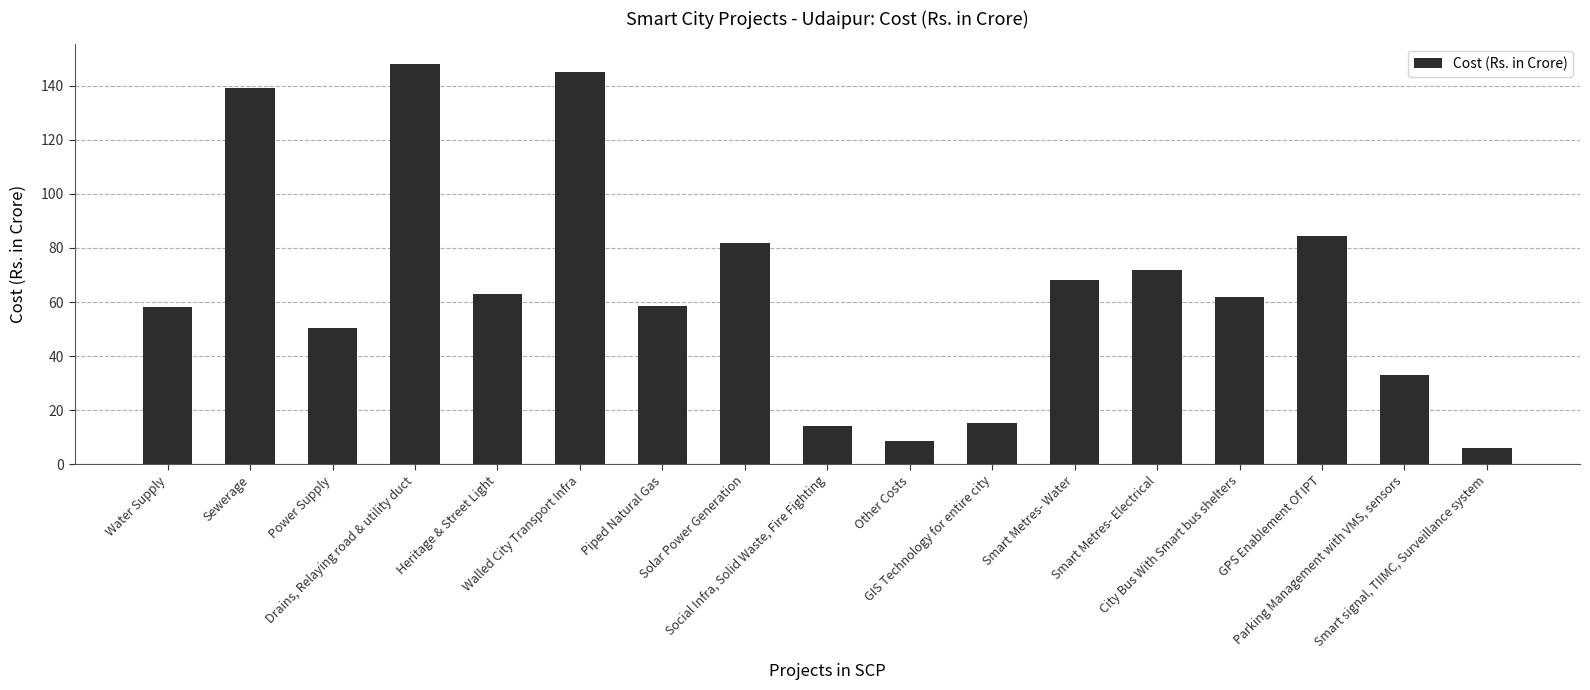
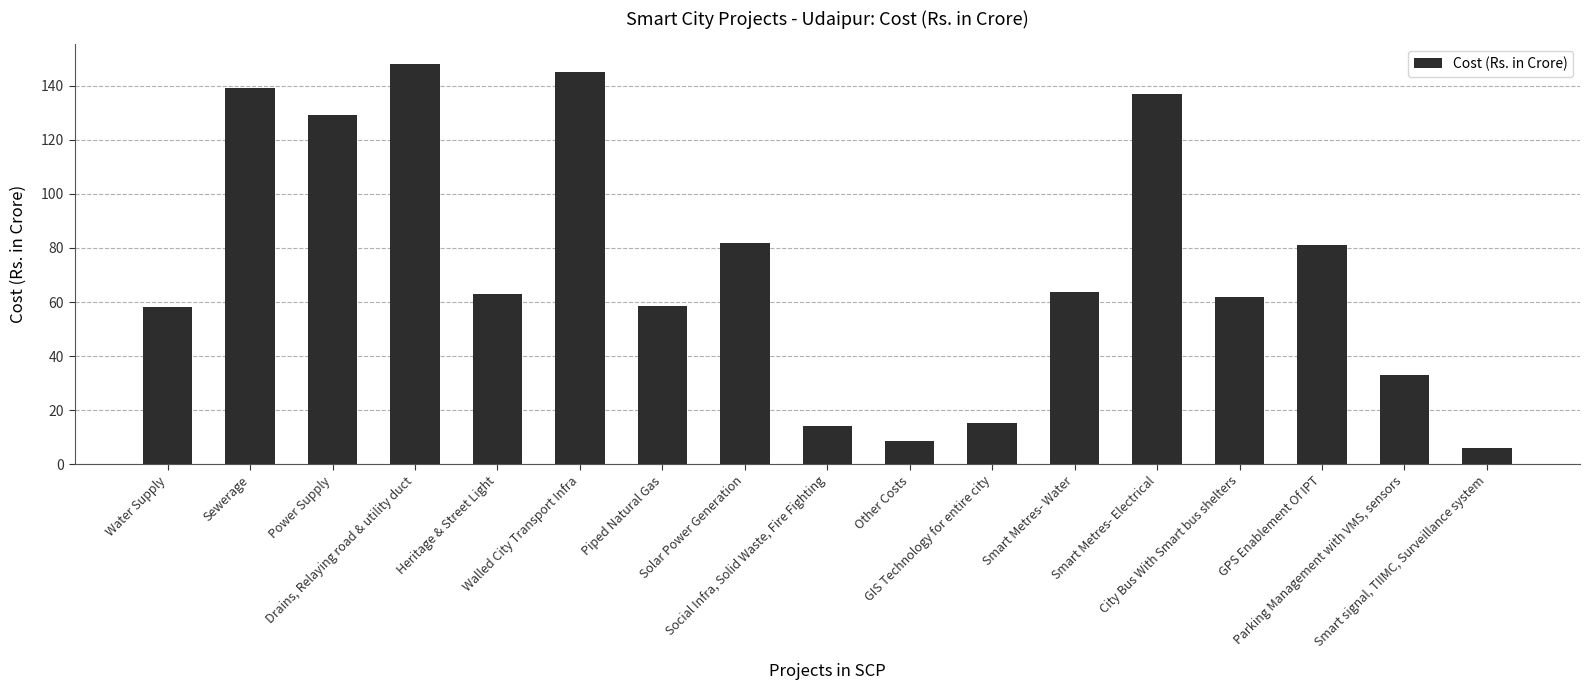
Power Supply: 51 -> 129
Smart Metres- Water: 68 -> 64
Smart Metres- Electrical: 72 -> 137
GPS Enablement Of IPT: 84 -> 81
